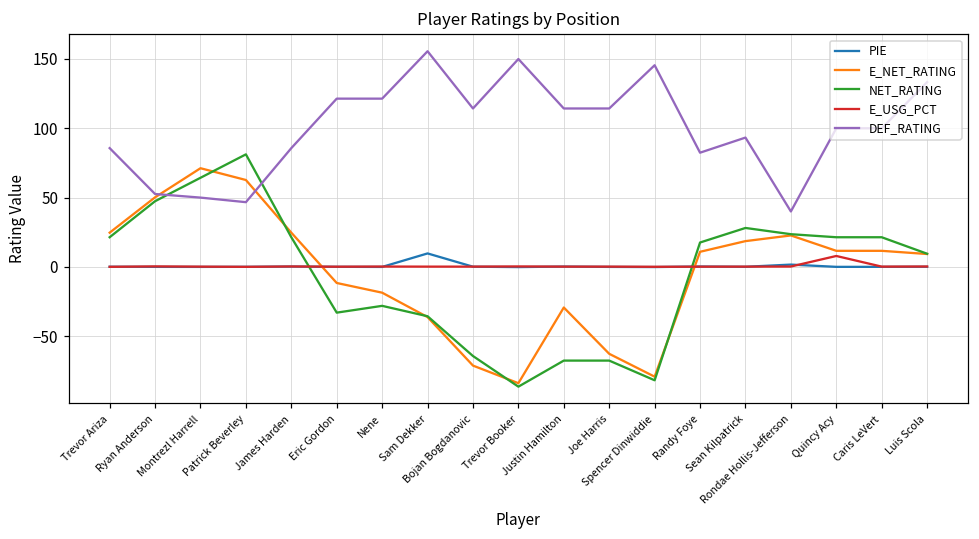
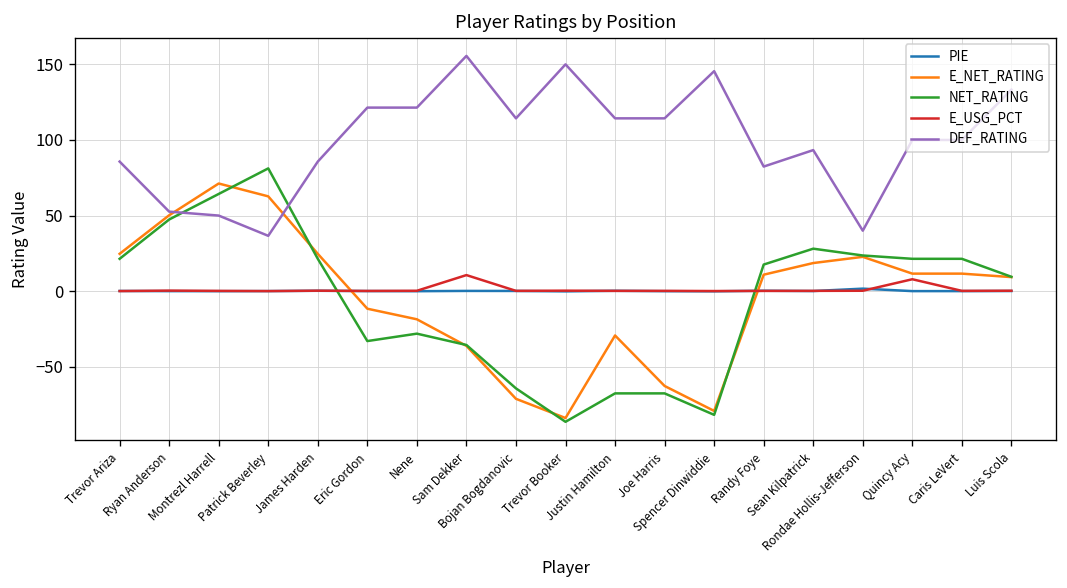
DEF_RATING, Patrick Beverley: 47 -> 37
PIE, Sam Dekker: 10 -> 0
E_USG_PCT, Sam Dekker: 0 -> 11
